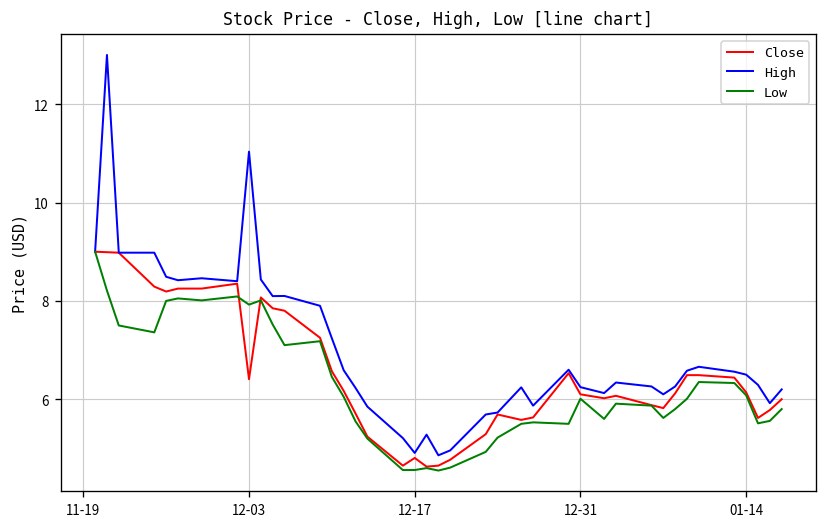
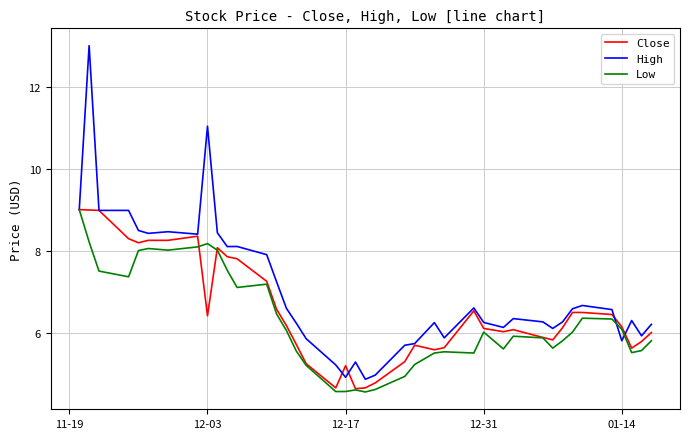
Low, 12-03: 7.9 -> 8.2
Close, 12-17: 4.8 -> 5.2
High, 01-14: 6.5 -> 5.8
